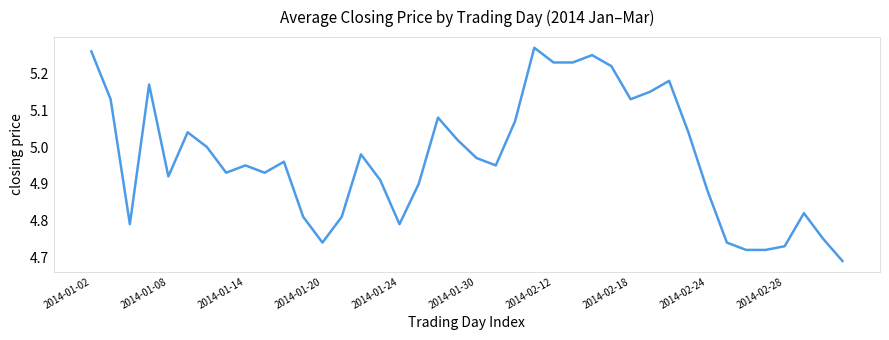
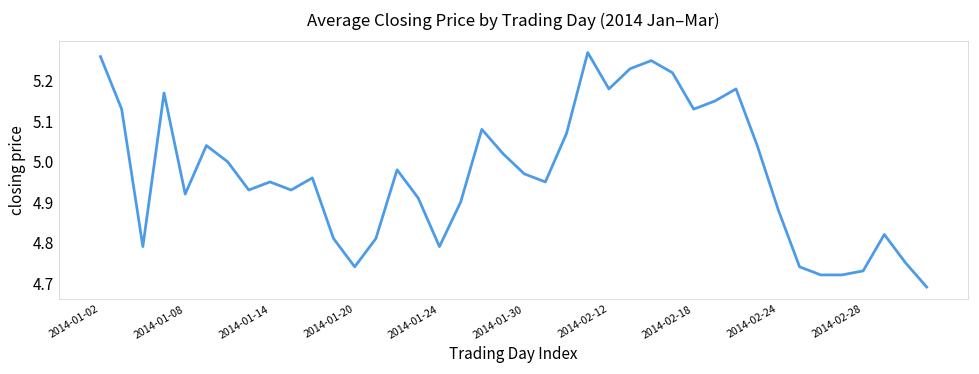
2014-02-12: 5.23 -> 5.18
